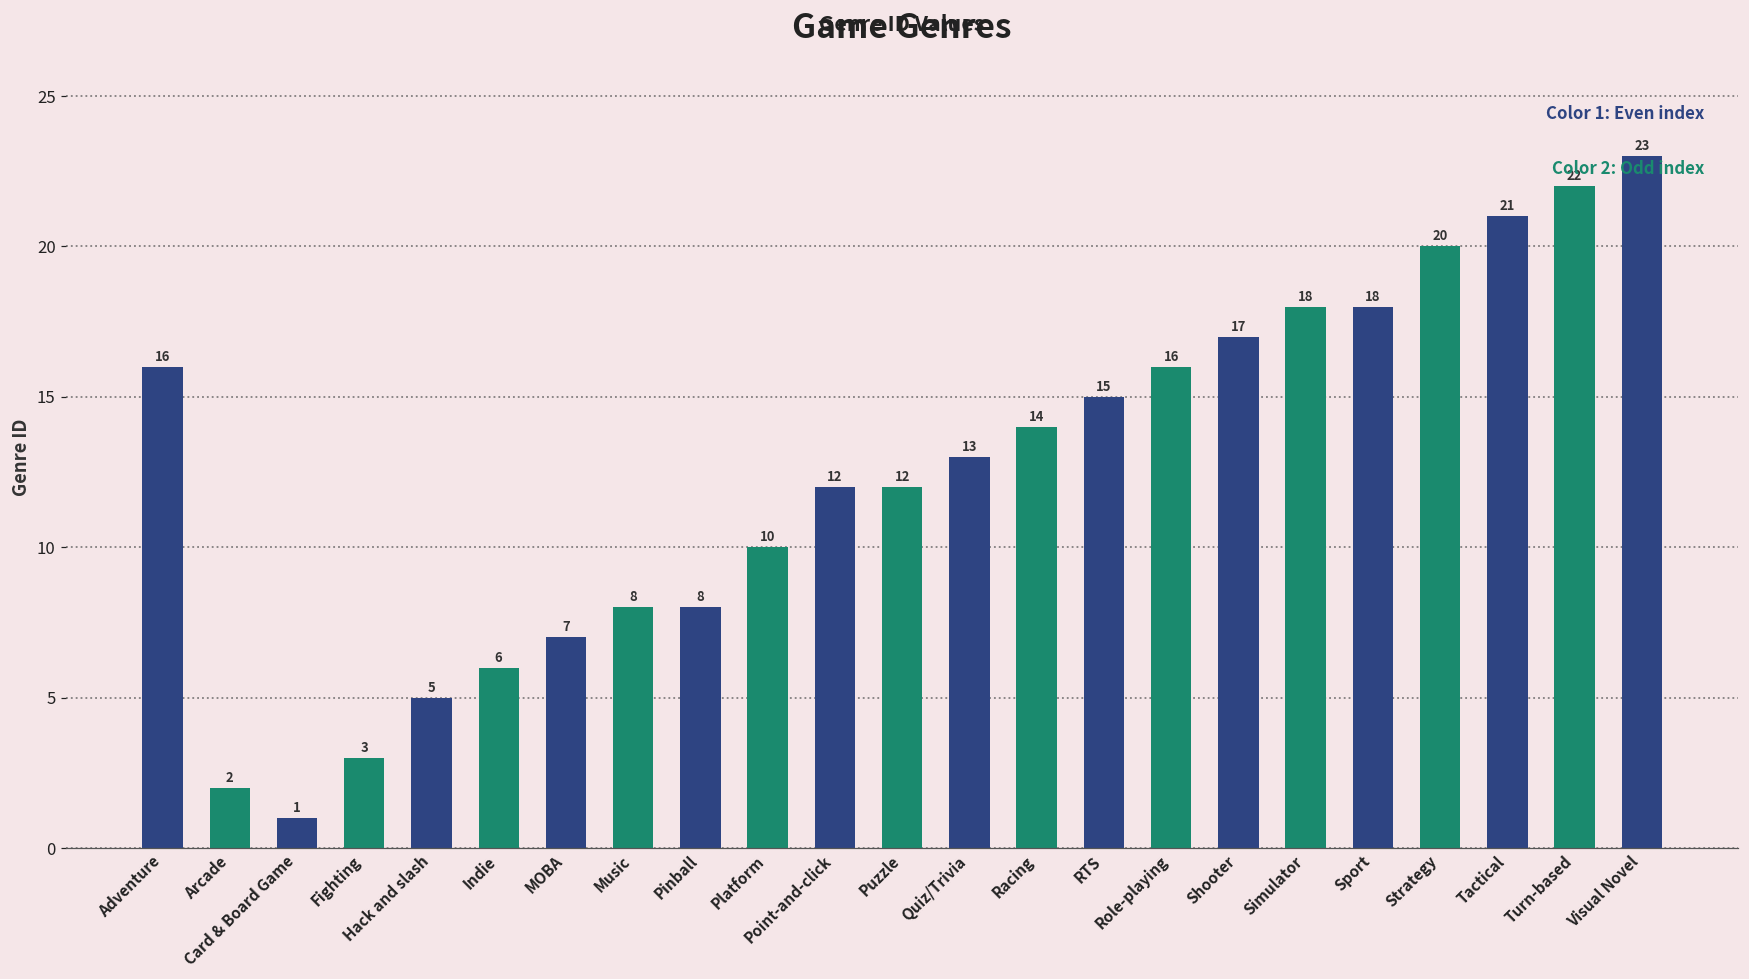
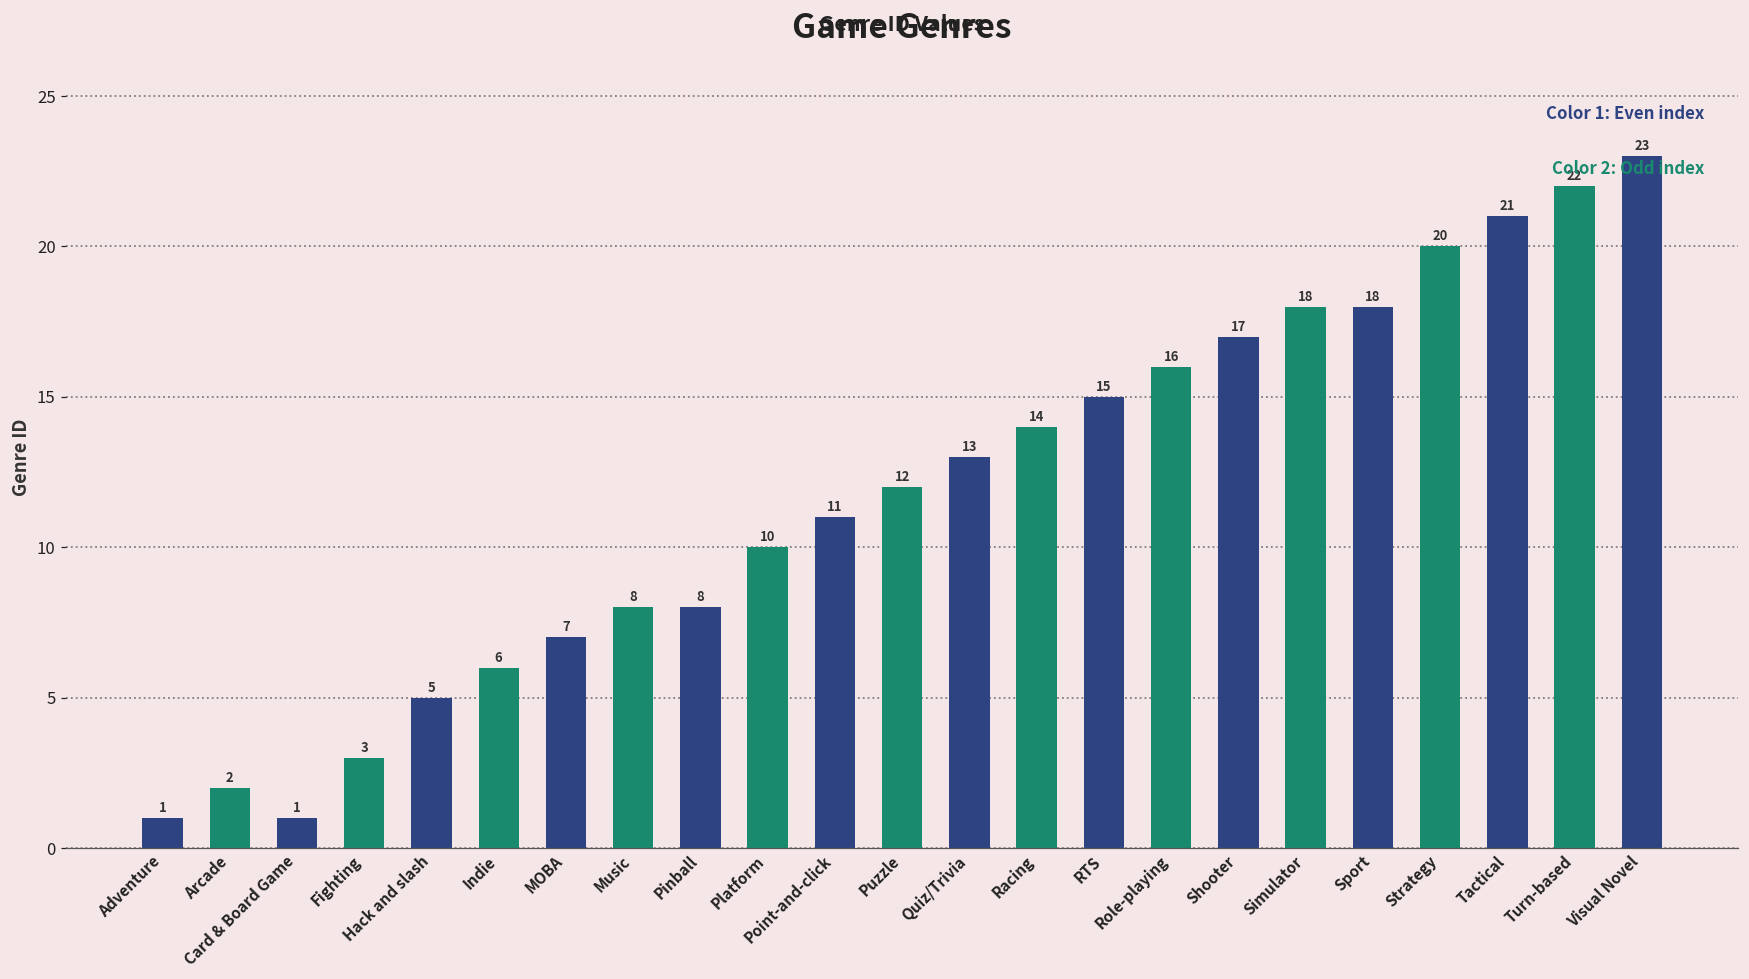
Adventure: 16 -> 1
Point-and-click: 12 -> 11
